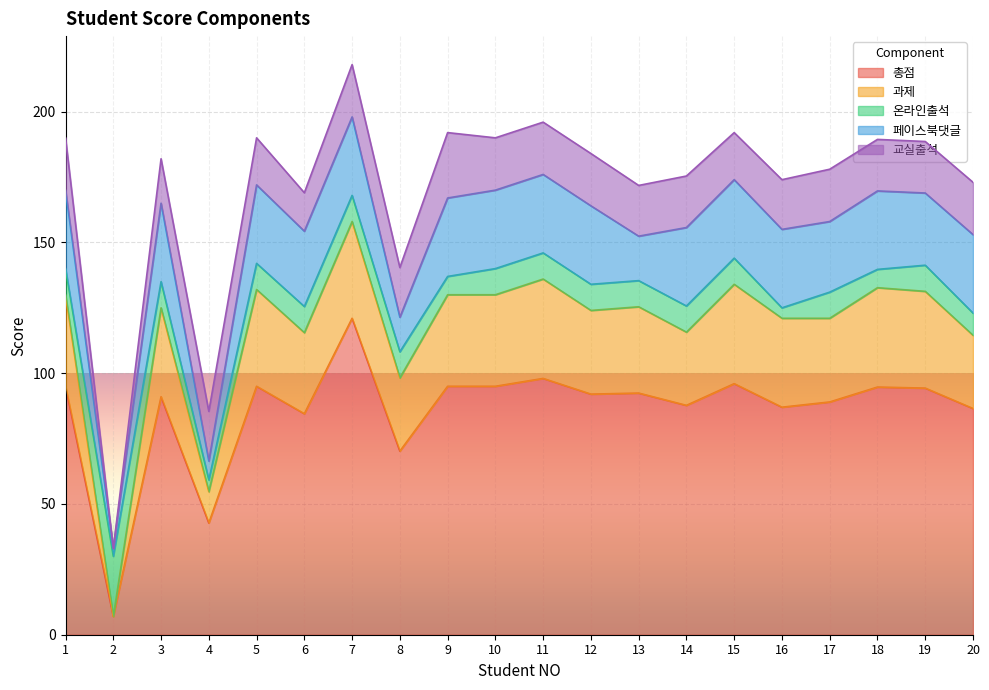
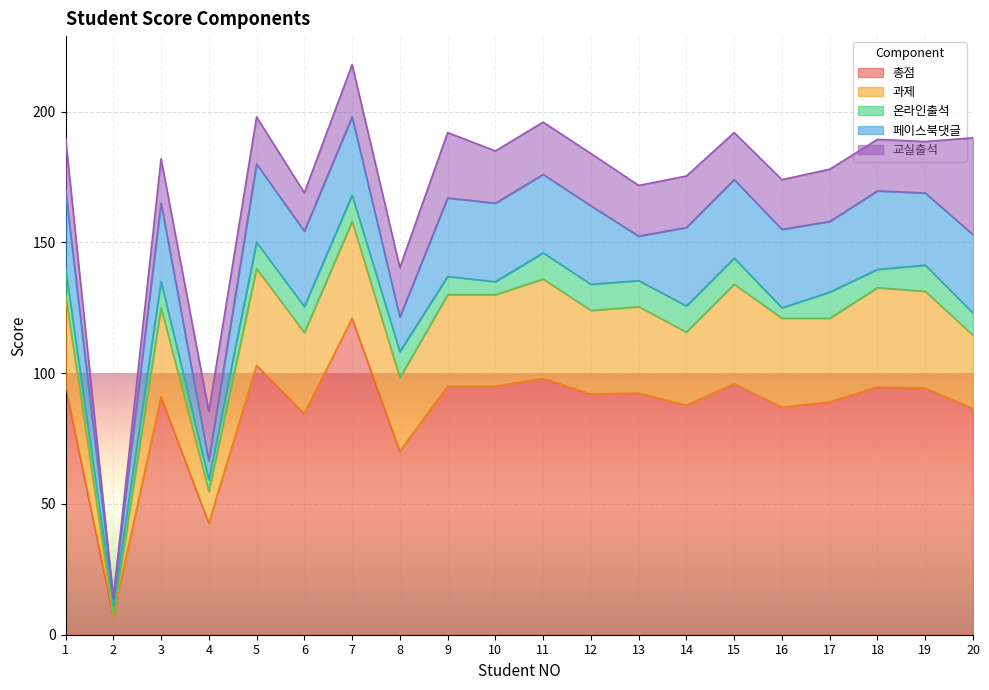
온라인출석, 2: 23 -> 4
총점, 5: 95 -> 103
온라인출석, 10: 10 -> 5
교실출석, 20: 20 -> 37
